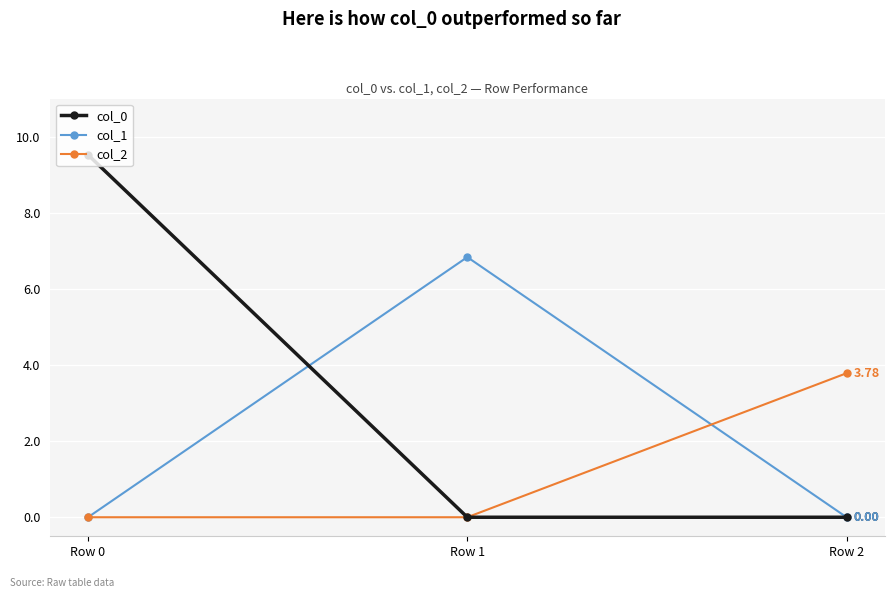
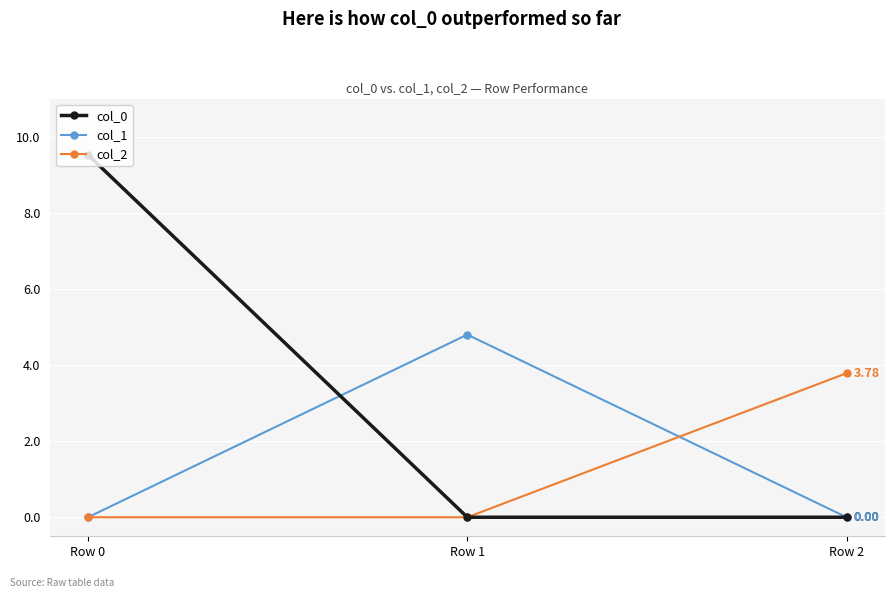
col_1, Row 1: 6.8 -> 4.8
